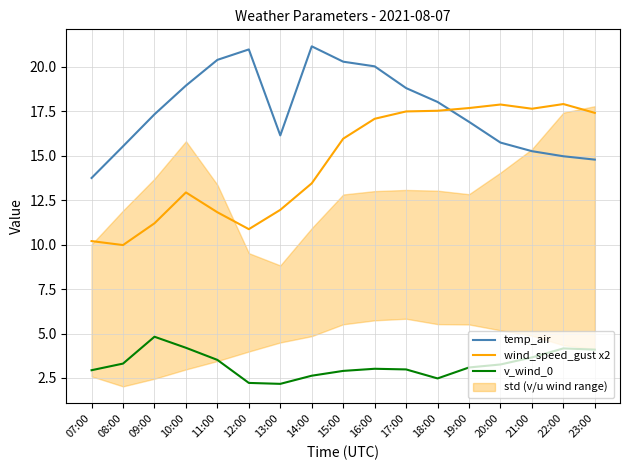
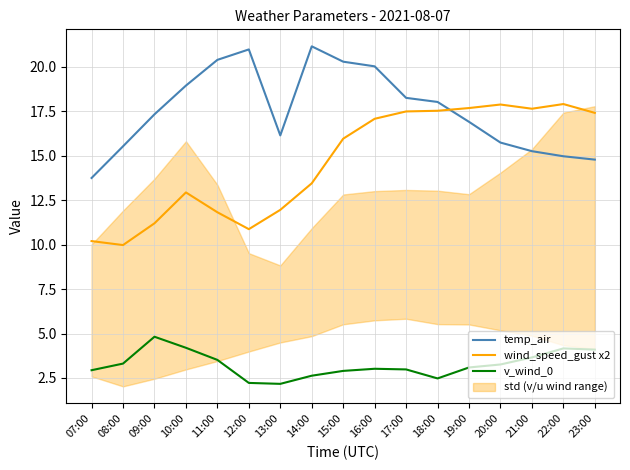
temp_air, 17:00: 18.8 -> 18.3
